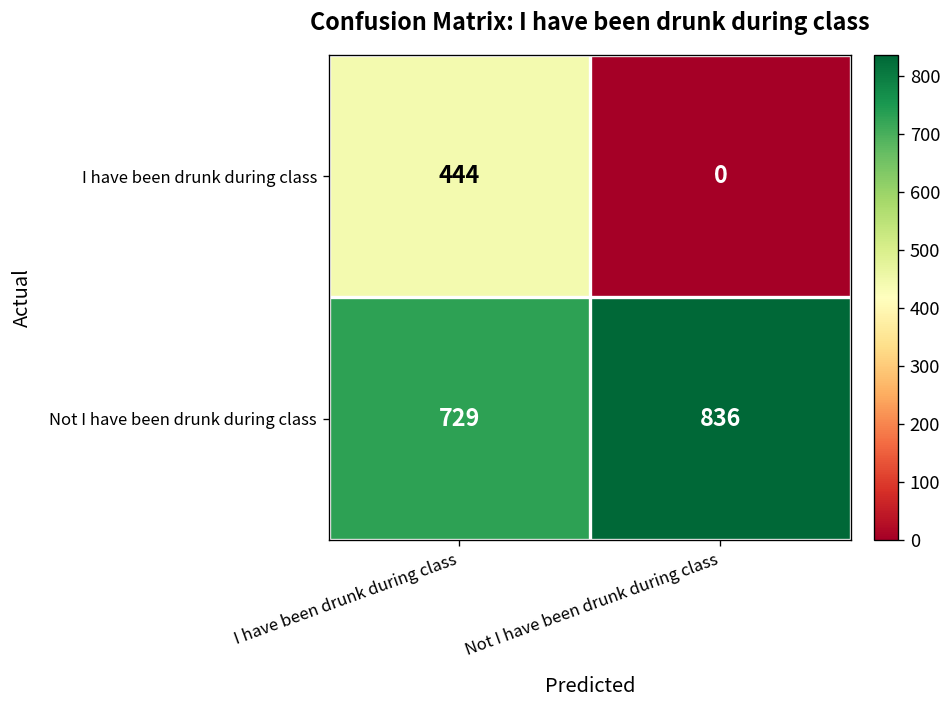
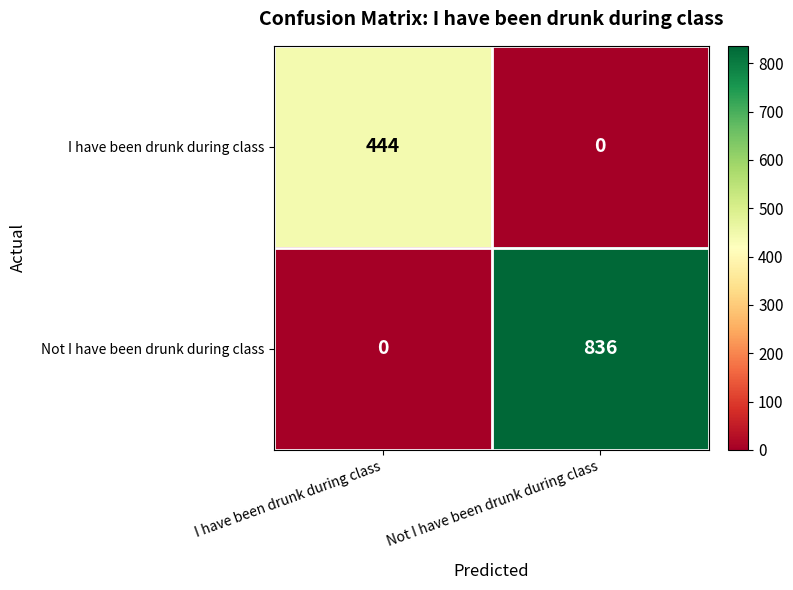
Not I have been drunk during class, I have been drunk during class: 729 -> 0
